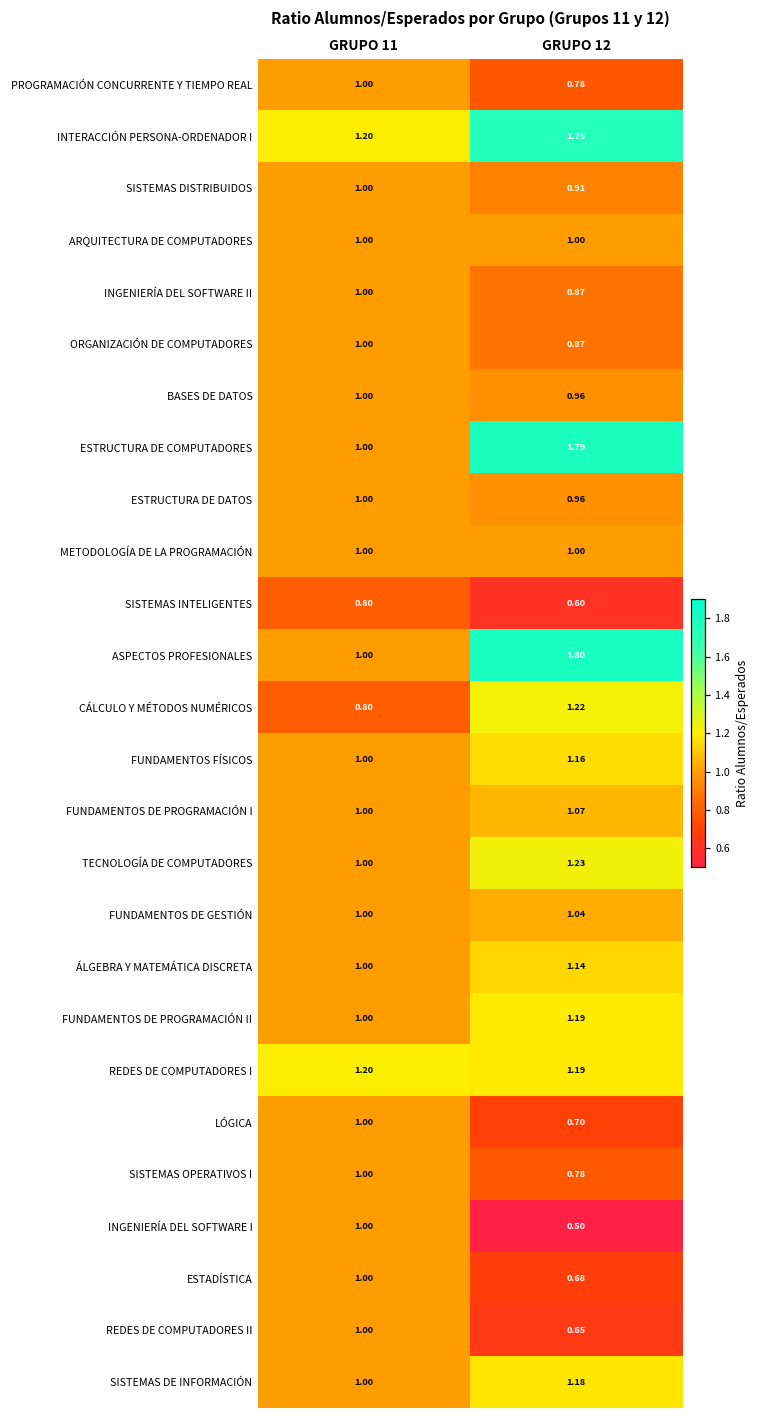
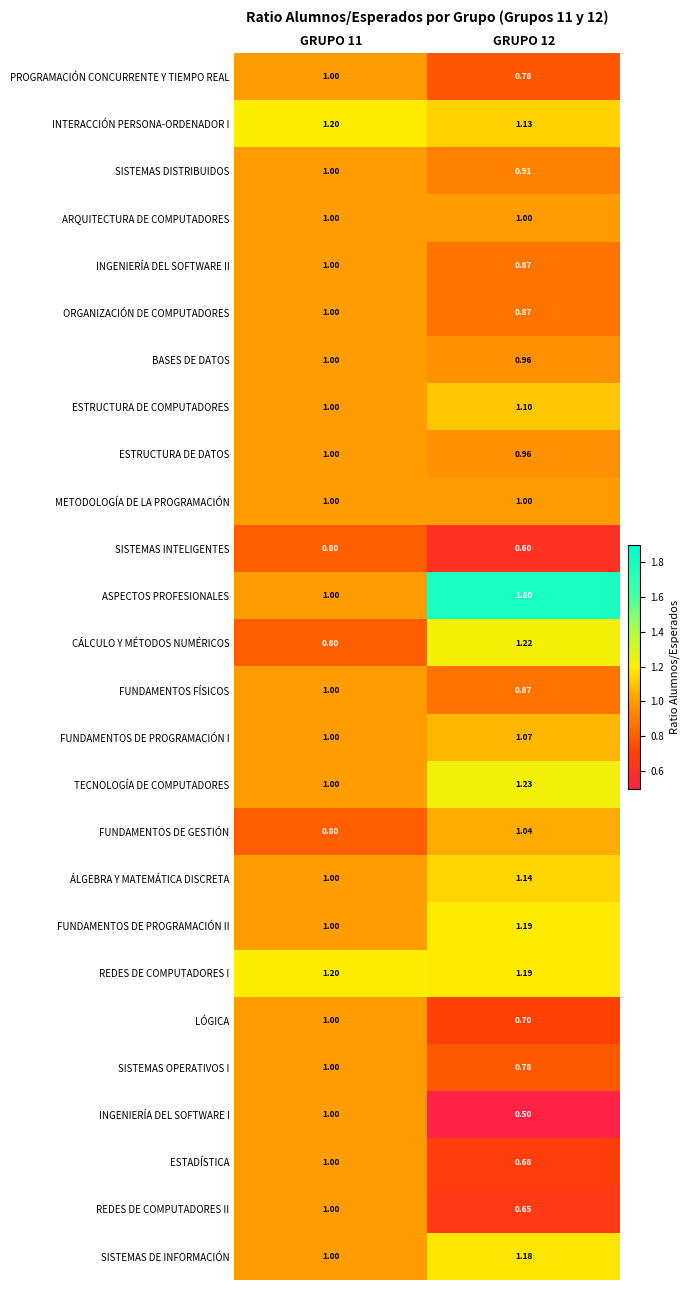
INTERACCIÓN PERSONA-ORDENADOR I, GRUPO 12: 1.75 -> 1.13
ESTRUCTURA DE COMPUTADORES, GRUPO 12: 1.79 -> 1.10
FUNDAMENTOS FÍSICOS, GRUPO 12: 1.16 -> 0.87
FUNDAMENTOS DE GESTIÓN, GRUPO 11: 1.00 -> 0.80
